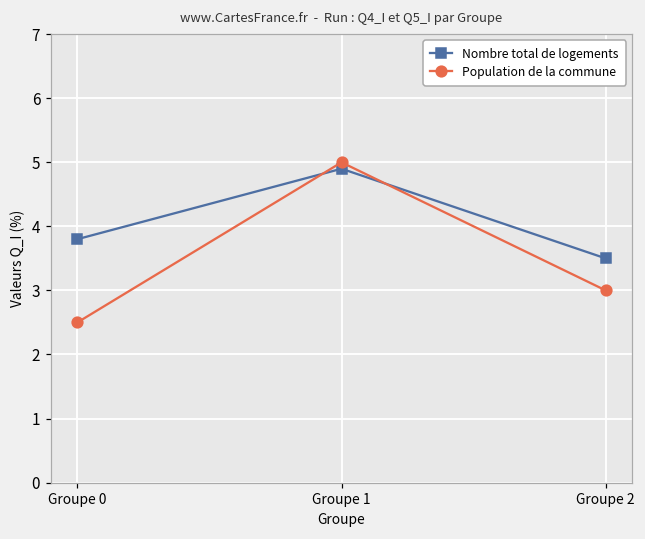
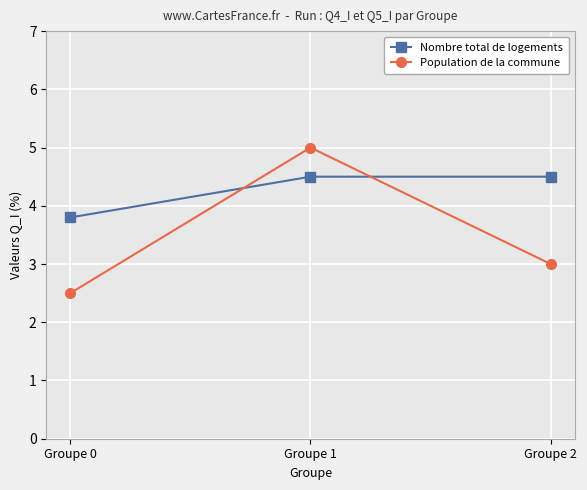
Nombre total de logements, Groupe 1: 4.9 -> 4.5
Nombre total de logements, Groupe 2: 3.5 -> 4.5
